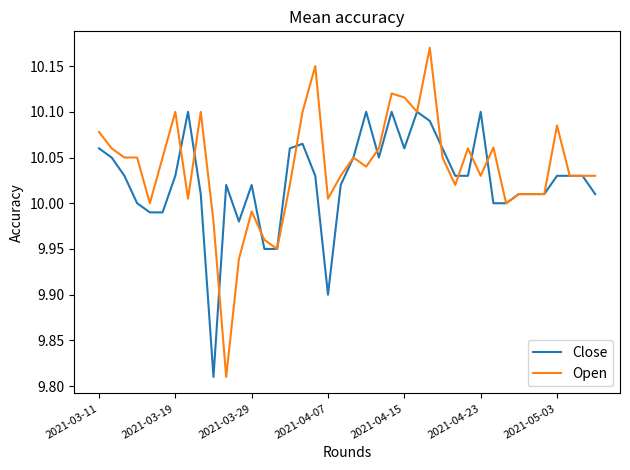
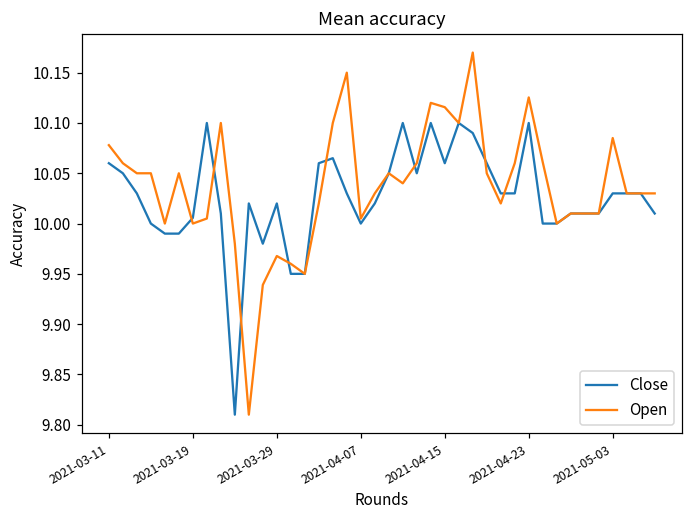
Close, 2021-03-19: 10.03 -> 10.01
Open, 2021-03-19: 10.1 -> 10.0
Open, 2021-03-29: 9.99 -> 9.97
Close, 2021-04-07: 9.9 -> 10.0
Open, 2021-04-23: 10.03 -> 10.13
